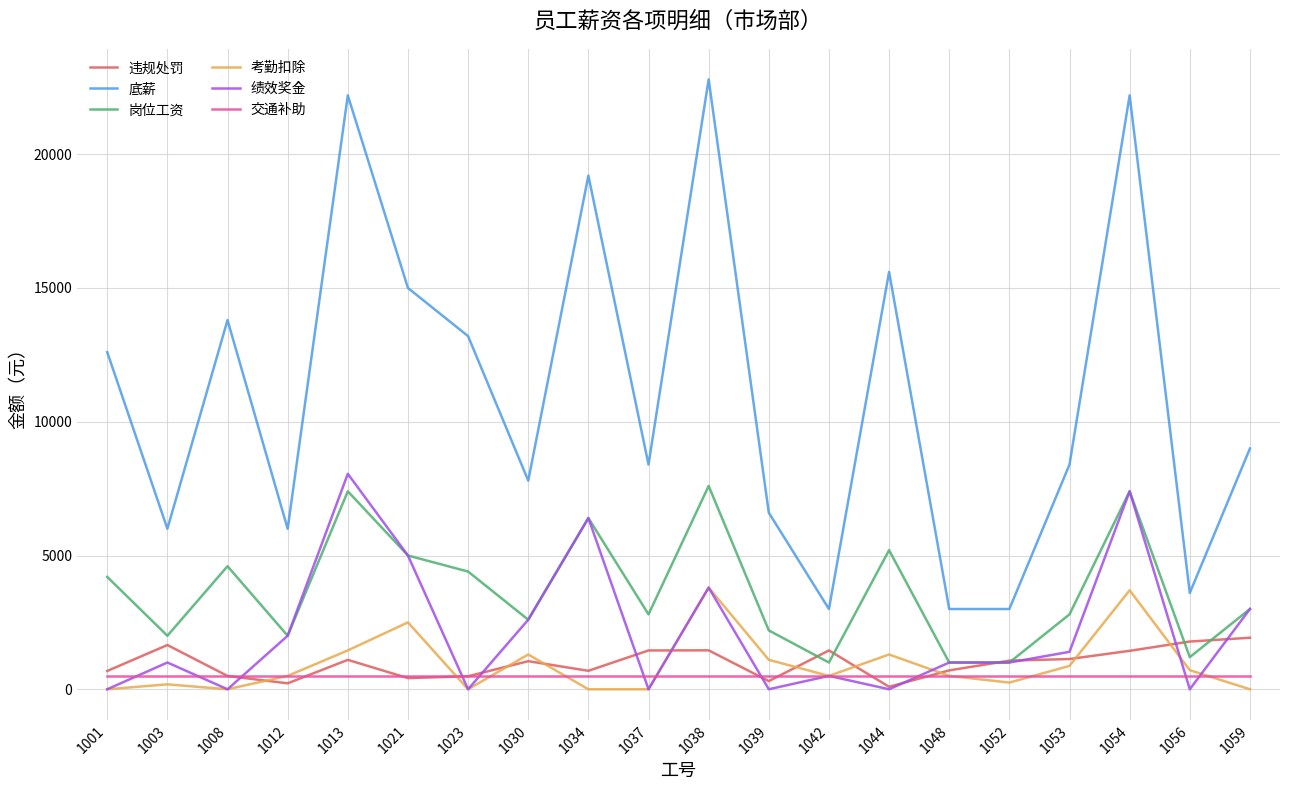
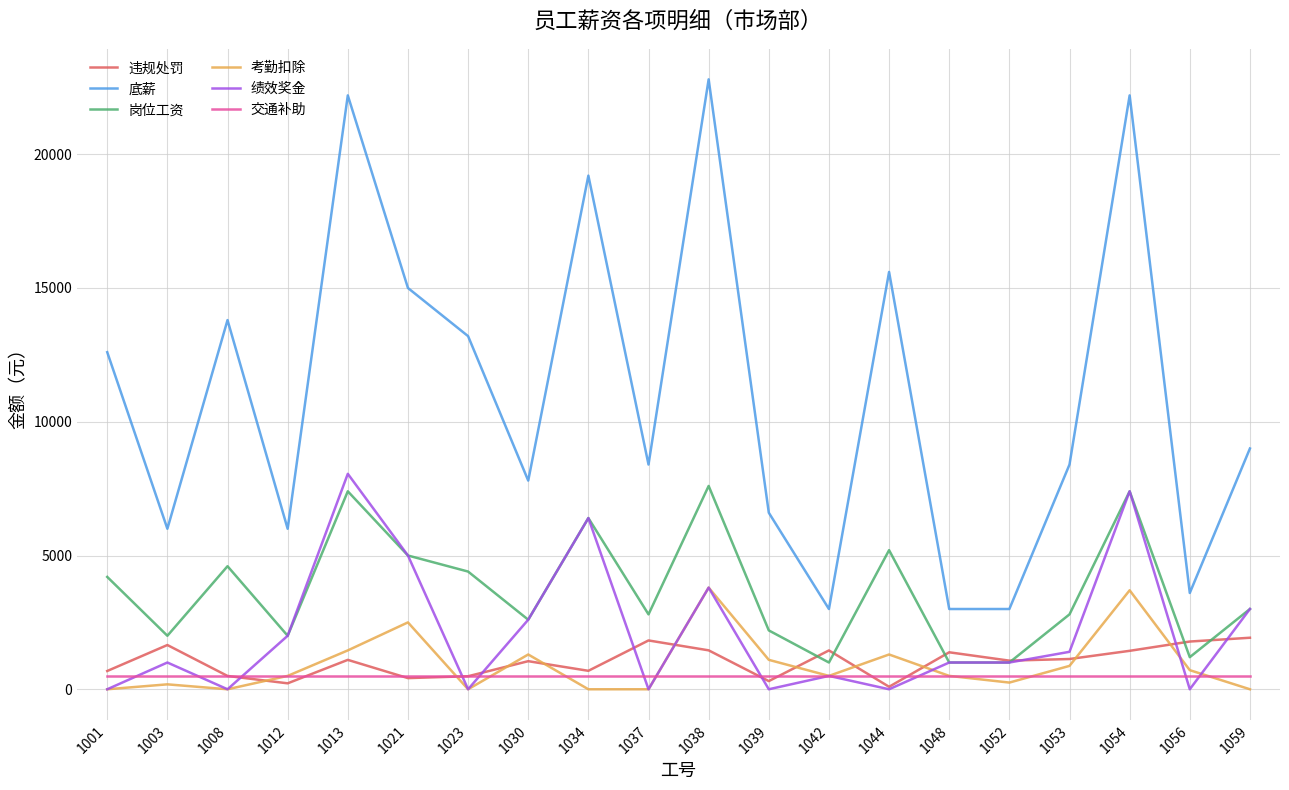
违规处罚, 1037: 1500 -> 1800
违规处罚, 1048: 700 -> 1400
